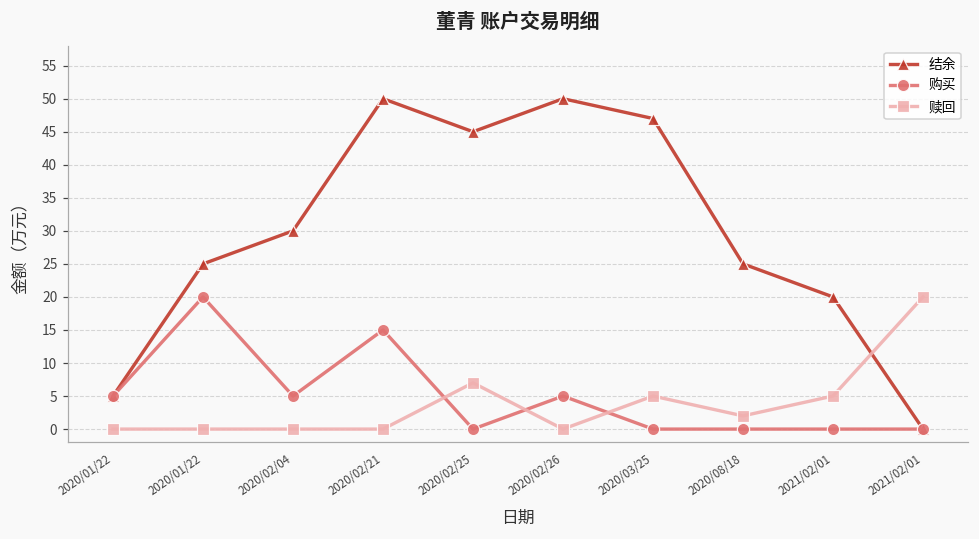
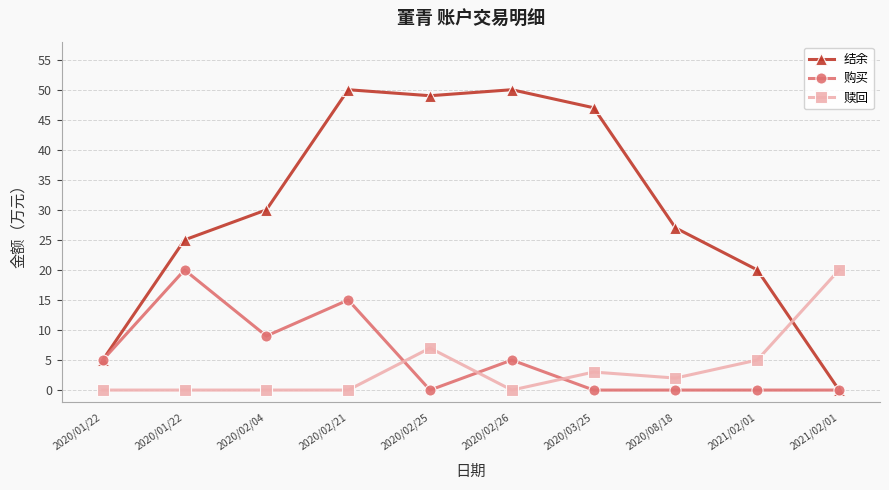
购买, 2020/02/04: 5 -> 9
结余, 2020/02/25: 45 -> 49
赎回, 2020/03/25: 5 -> 3
结余, 2020/08/18: 25 -> 27
